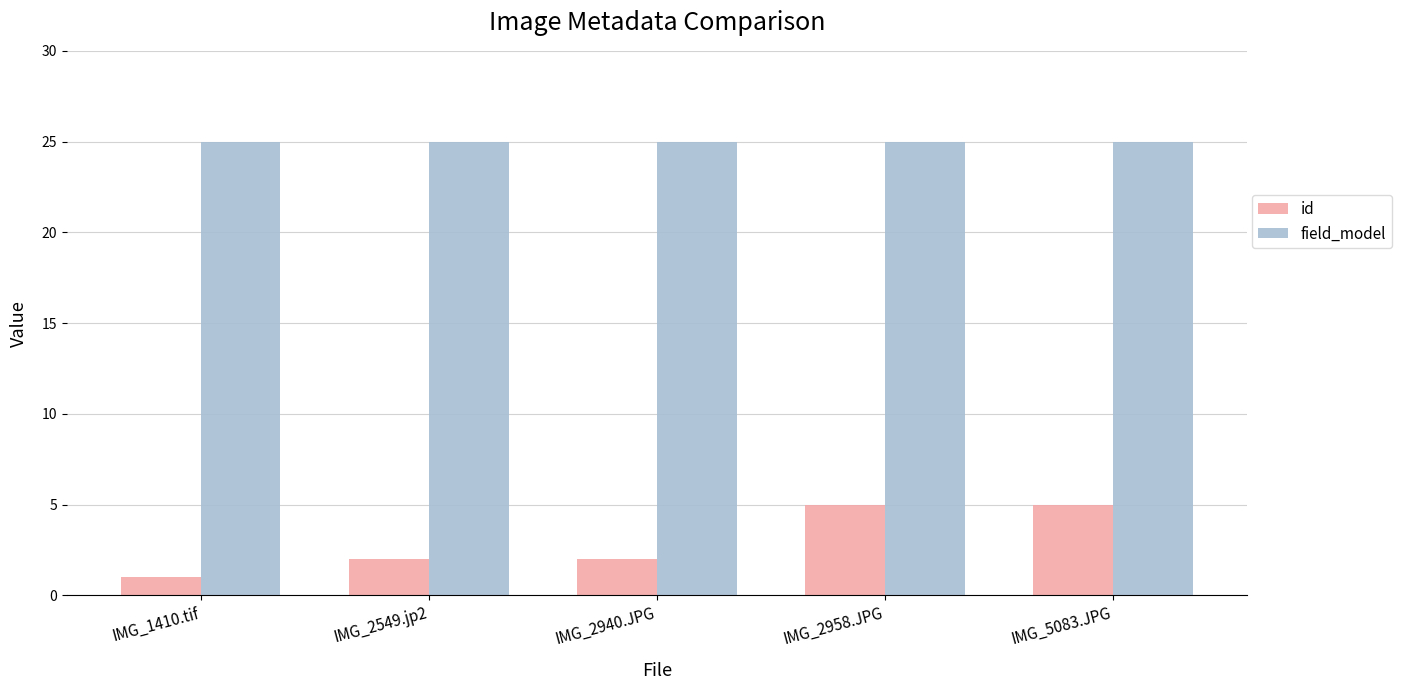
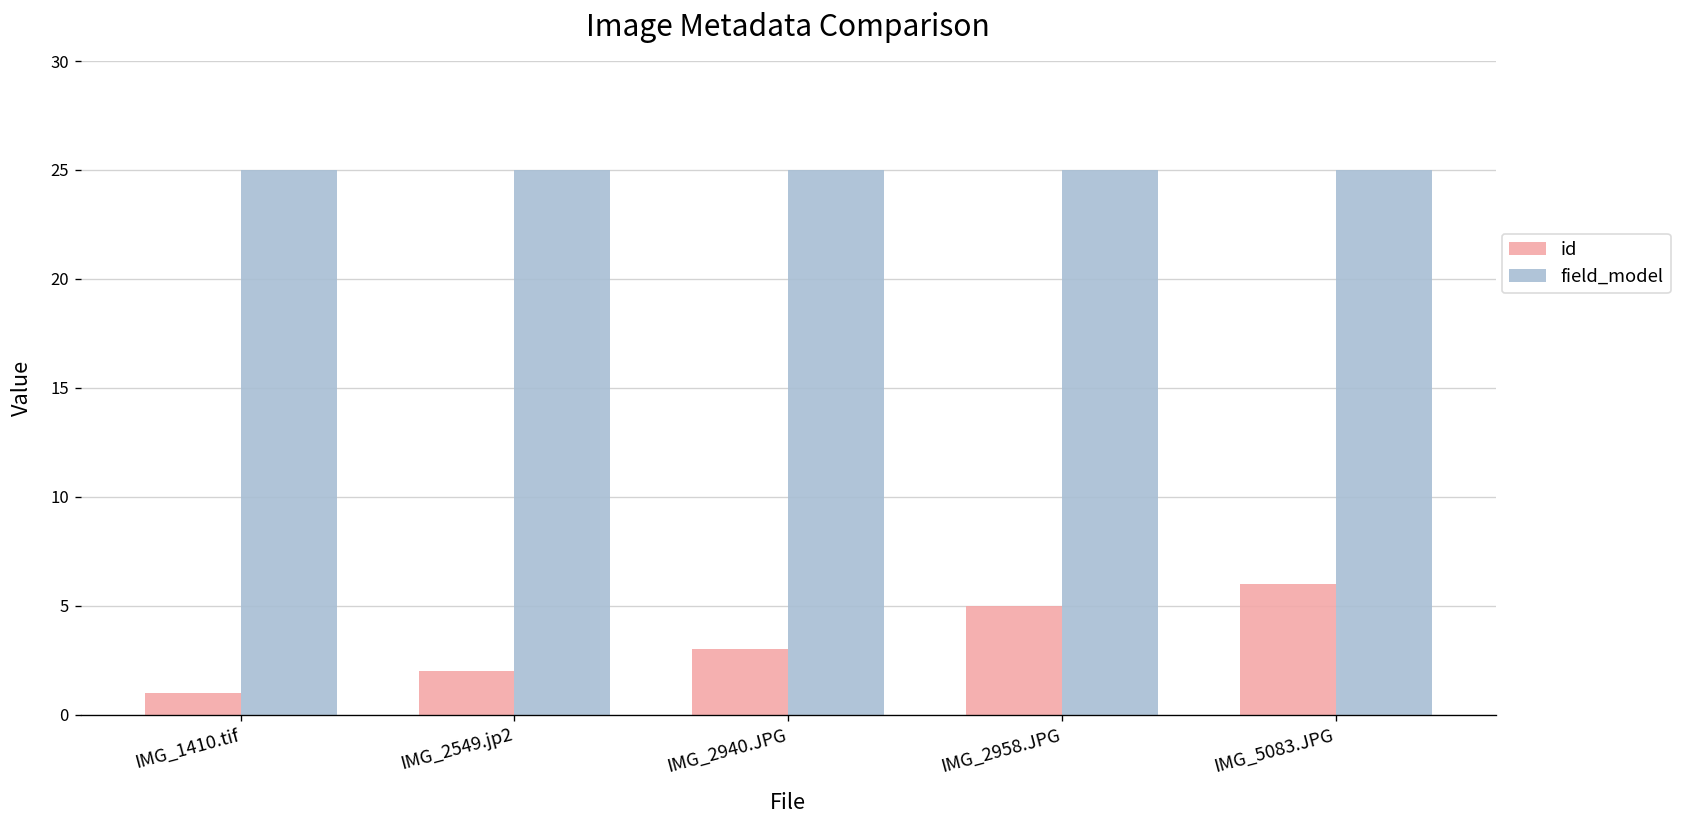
id, IMG_2940.JPG: 2 -> 3
id, IMG_5083.JPG: 5 -> 6
